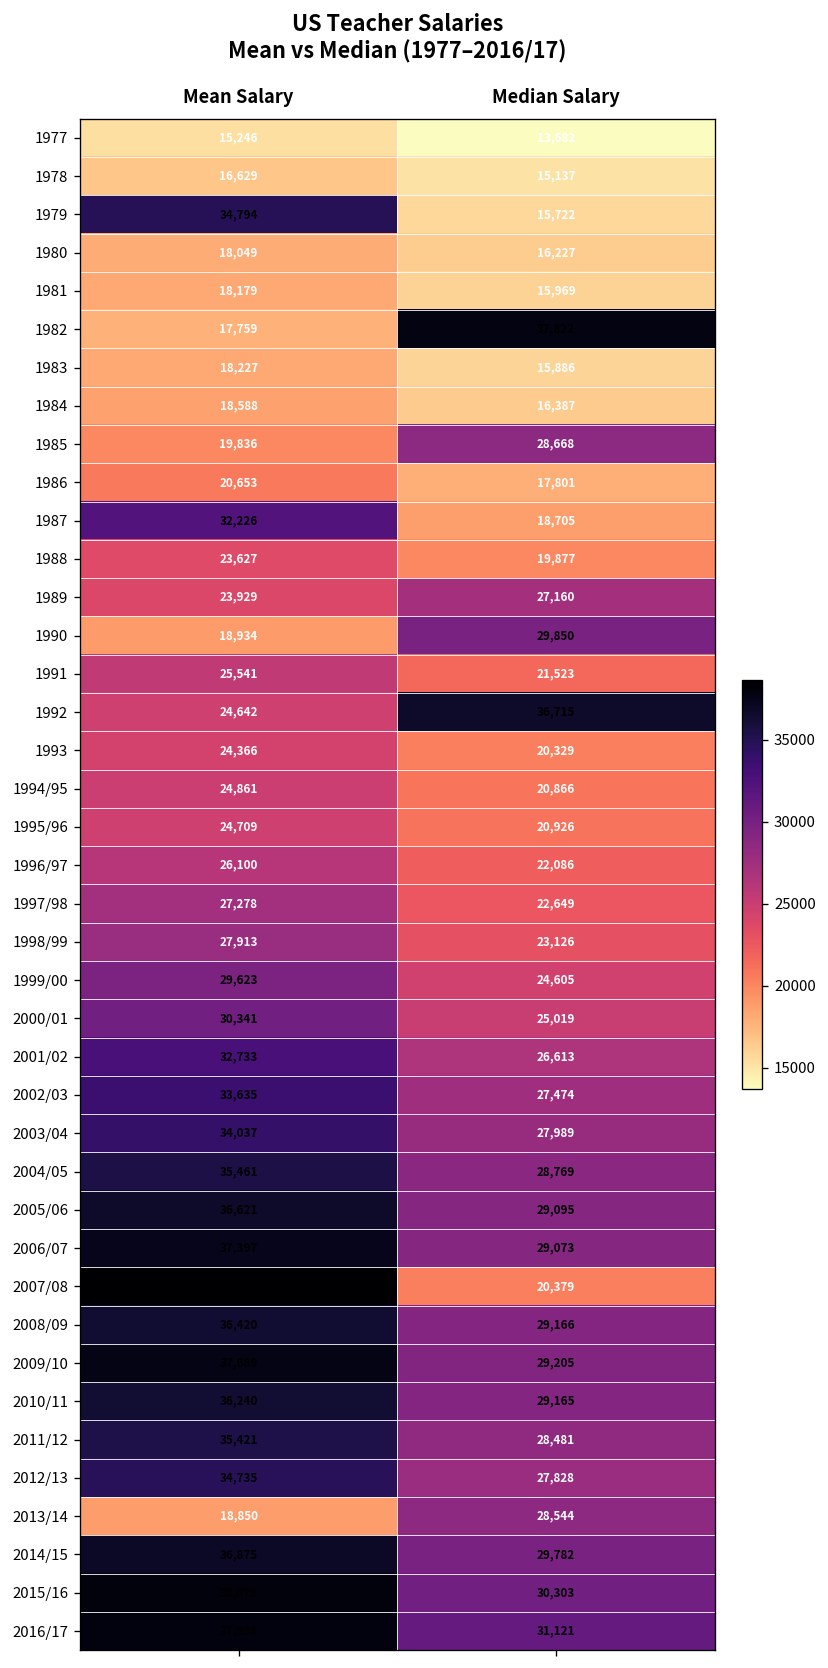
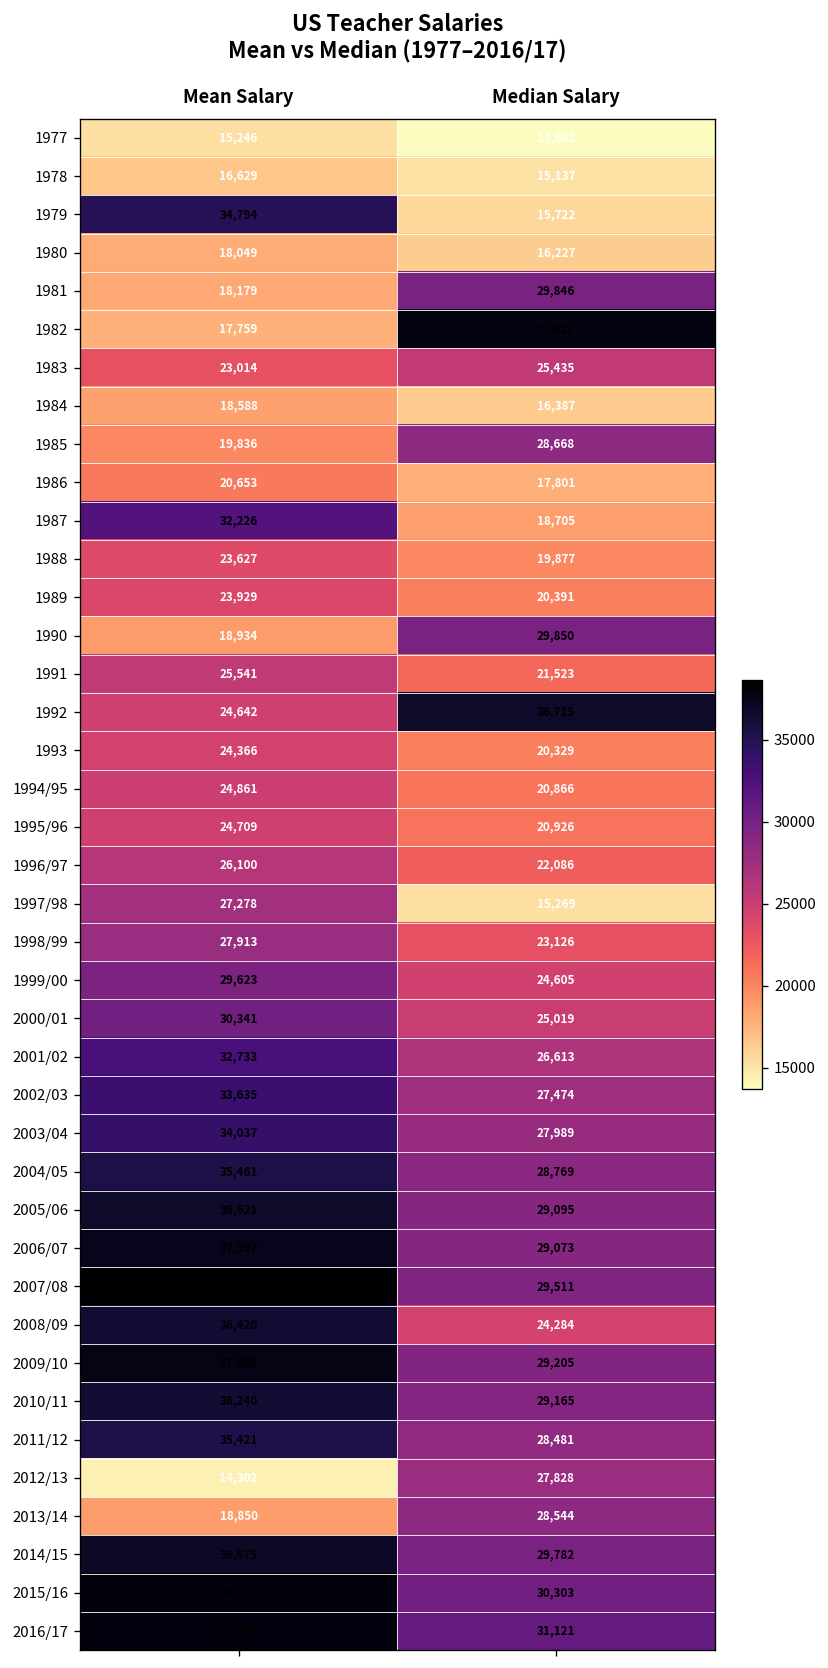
1981, Median Salary: 15,969 -> 29,846
1983, Mean Salary: 18,227 -> 23,014
1983, Median Salary: 15,886 -> 25,435
1989, Median Salary: 27,160 -> 20,391
1997/98, Median Salary: 22,649 -> 15,269
2007/08, Median Salary: 20,379 -> 29,511
2008/09, Median Salary: 29,166 -> 24,284
2012/13, Mean Salary: 34,735 -> 14,302
